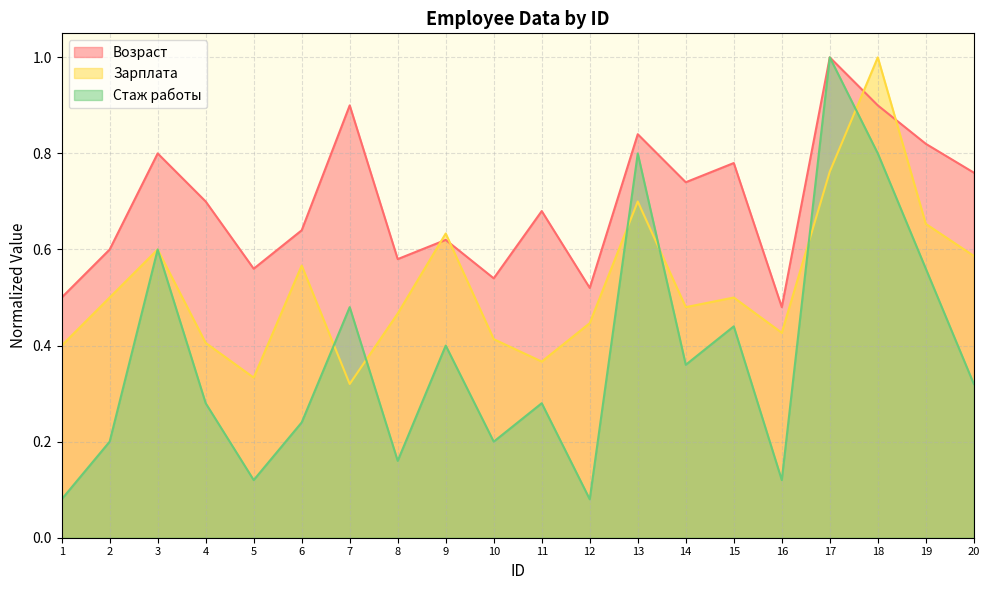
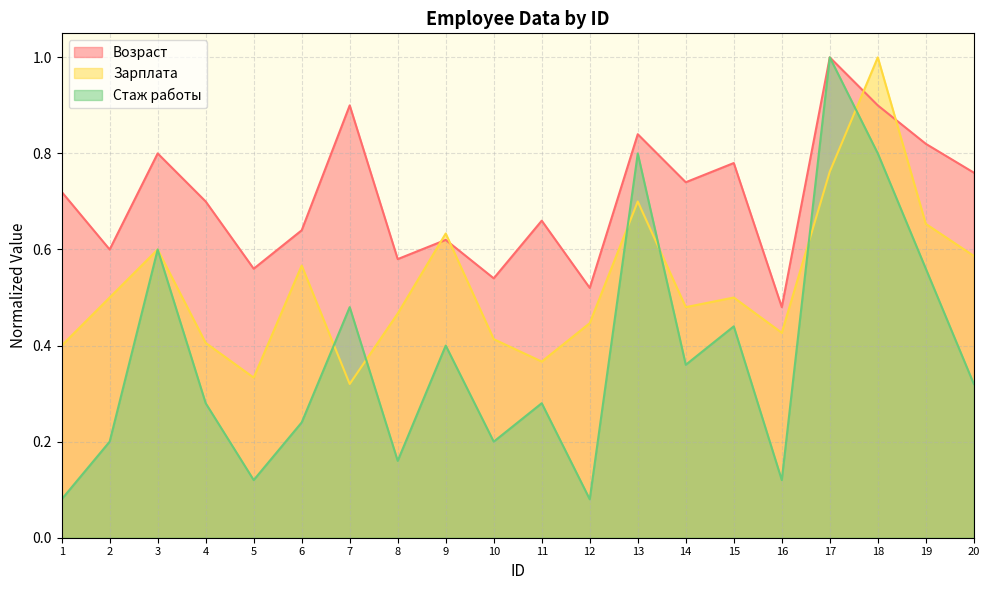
Возраст, 1: 0.50 -> 0.72
Возраст, 11: 0.68 -> 0.66
